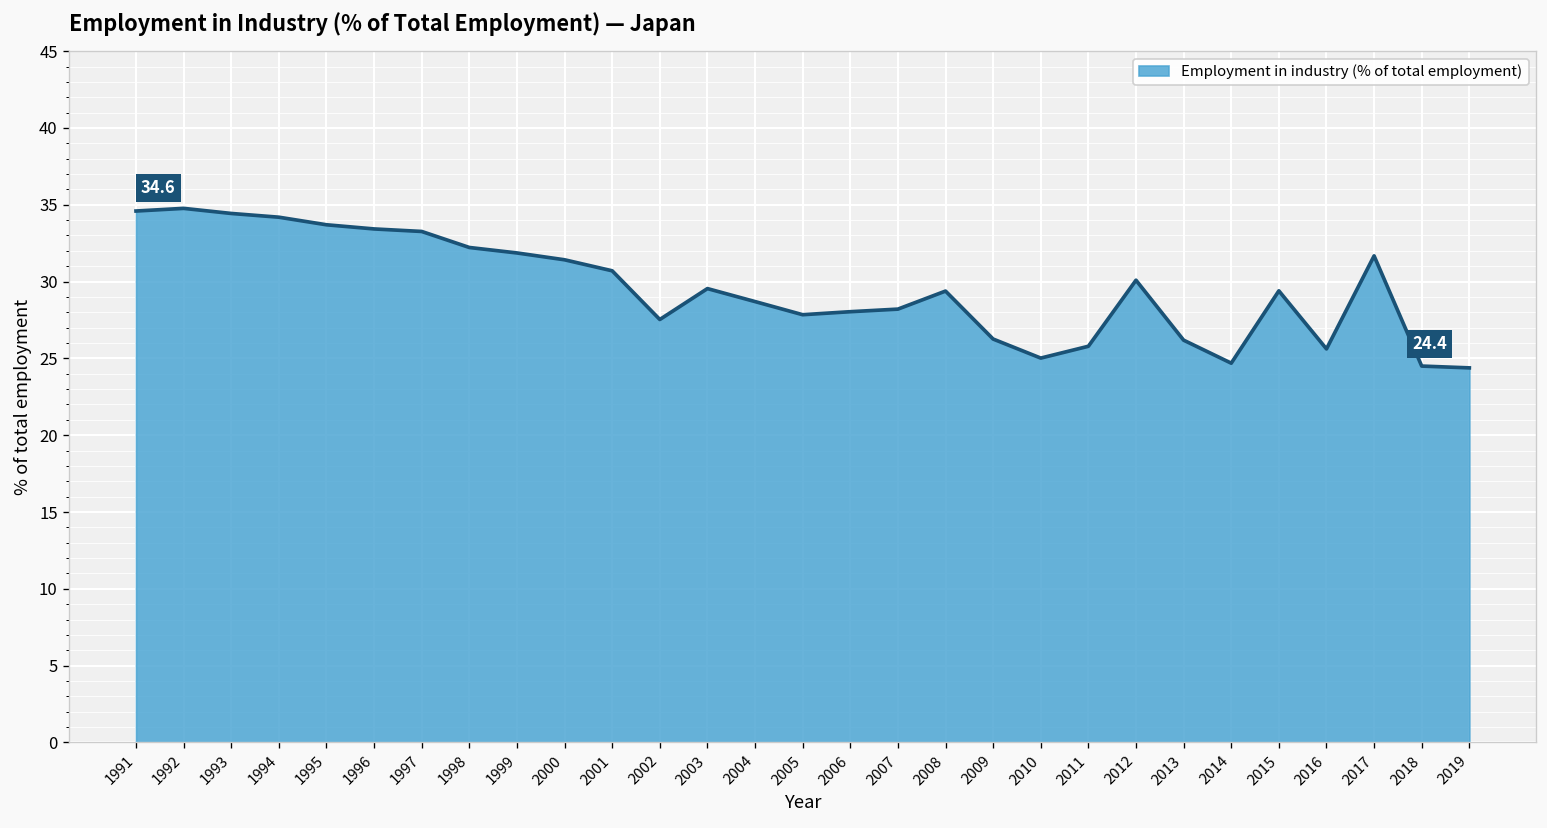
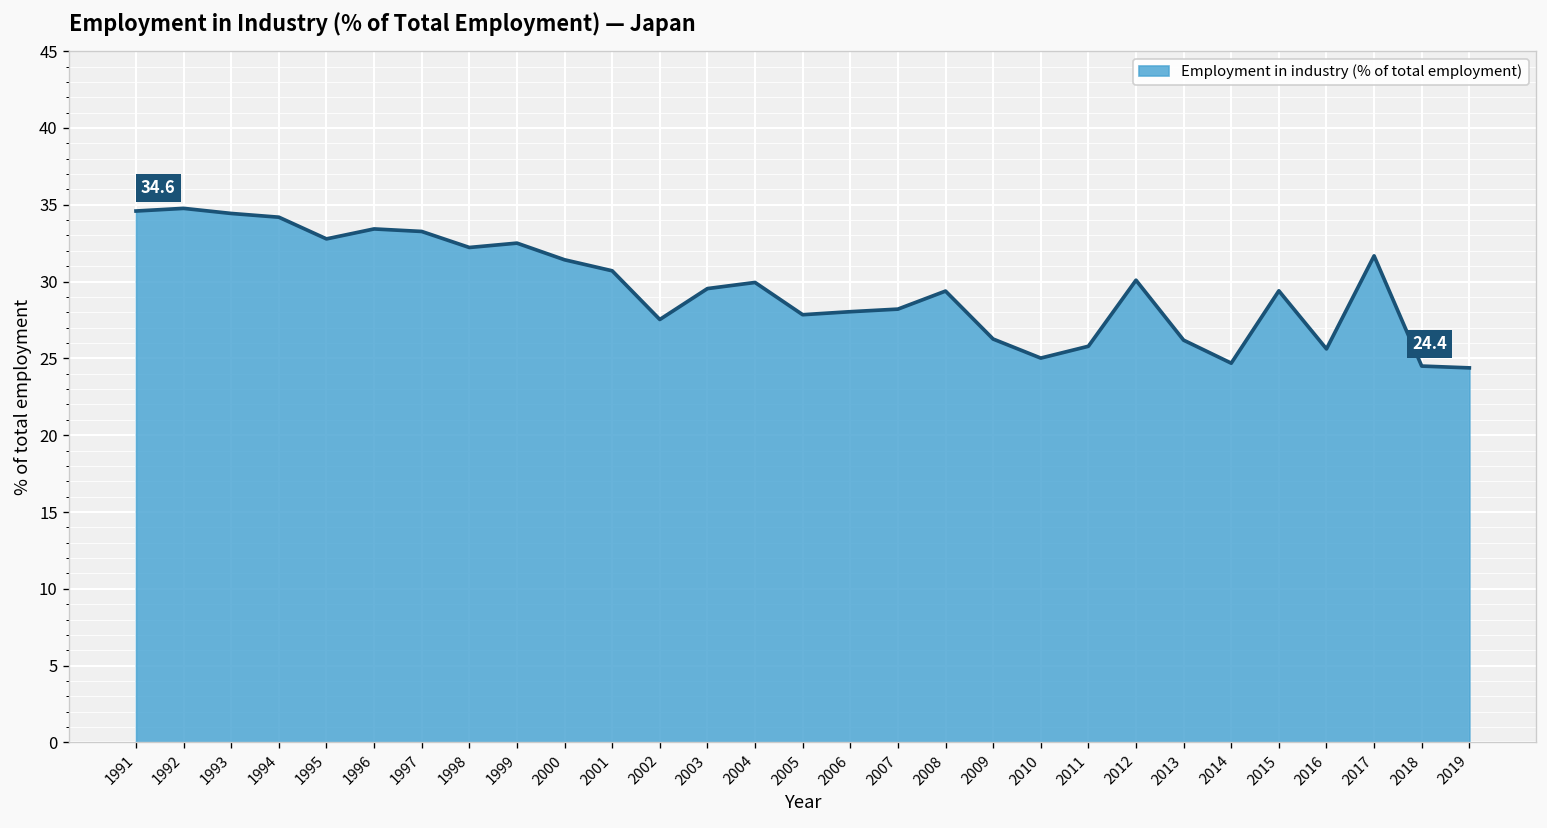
1995: 33.7 -> 32.8
1999: 31.9 -> 32.5
2004: 28.7 -> 29.9
